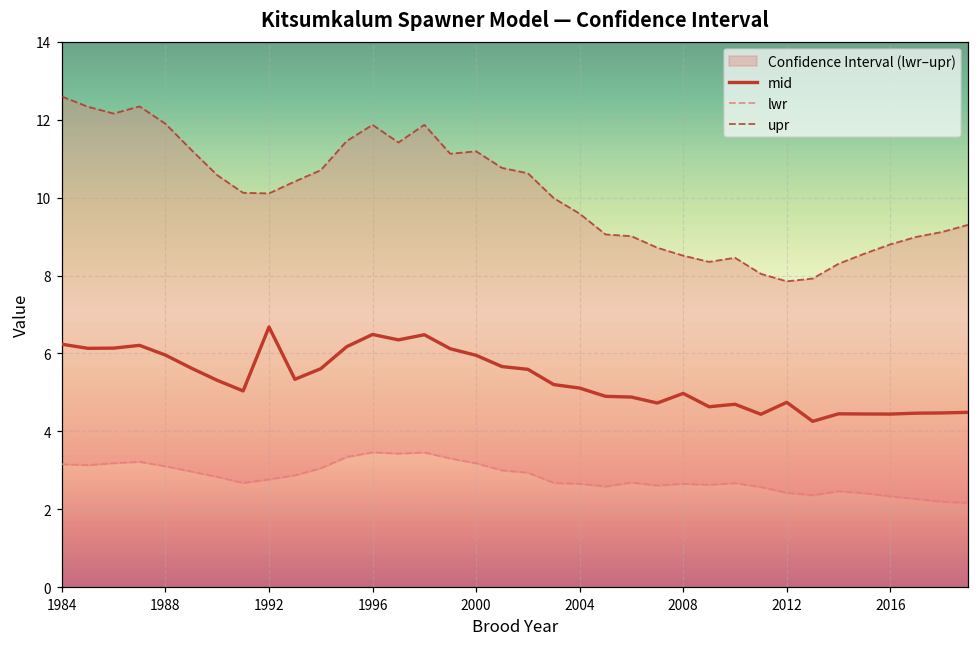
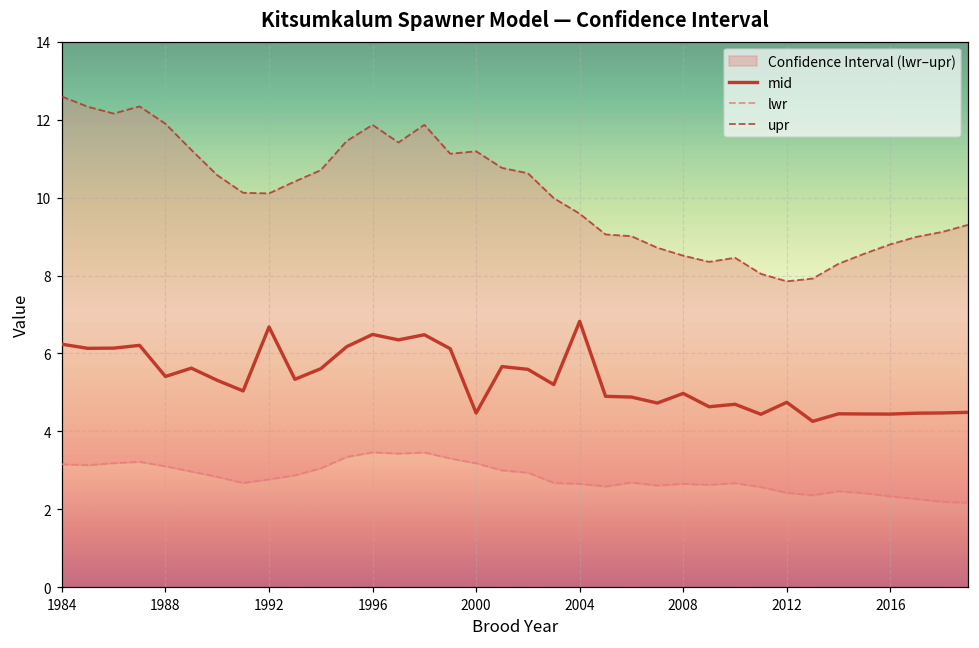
mid, 1988: 6.0 -> 5.4
mid, 2000: 6.0 -> 4.5
mid, 2004: 5.1 -> 6.8
